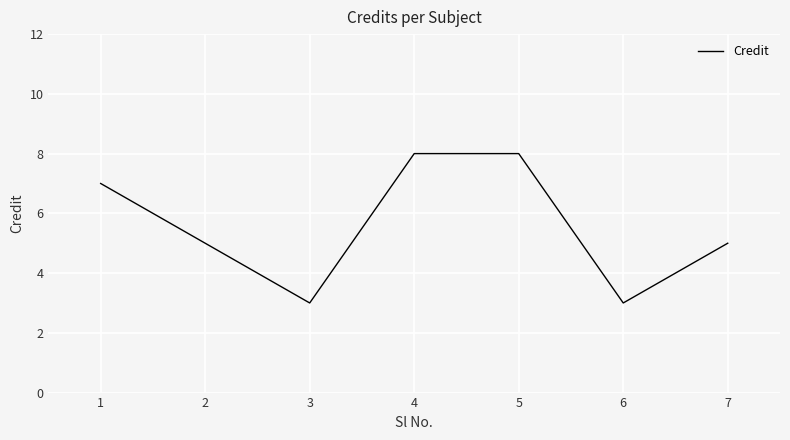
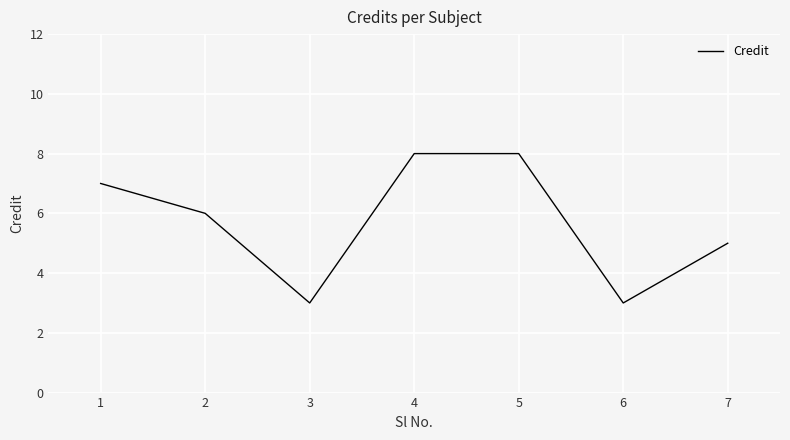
2: 5 -> 6
